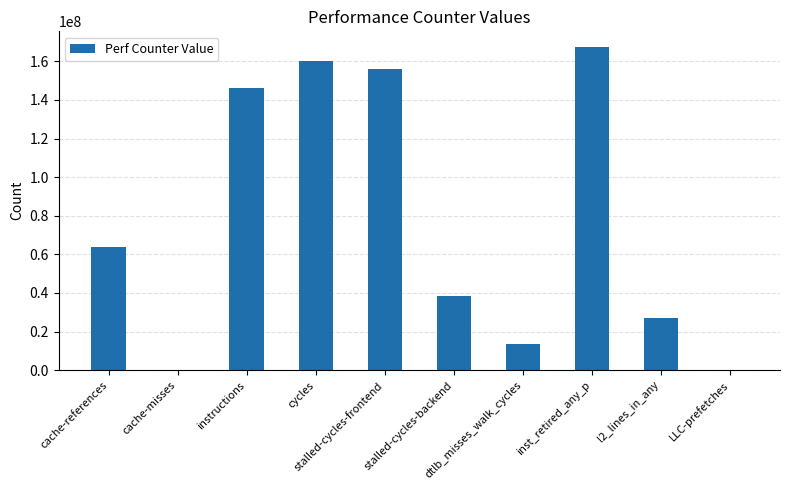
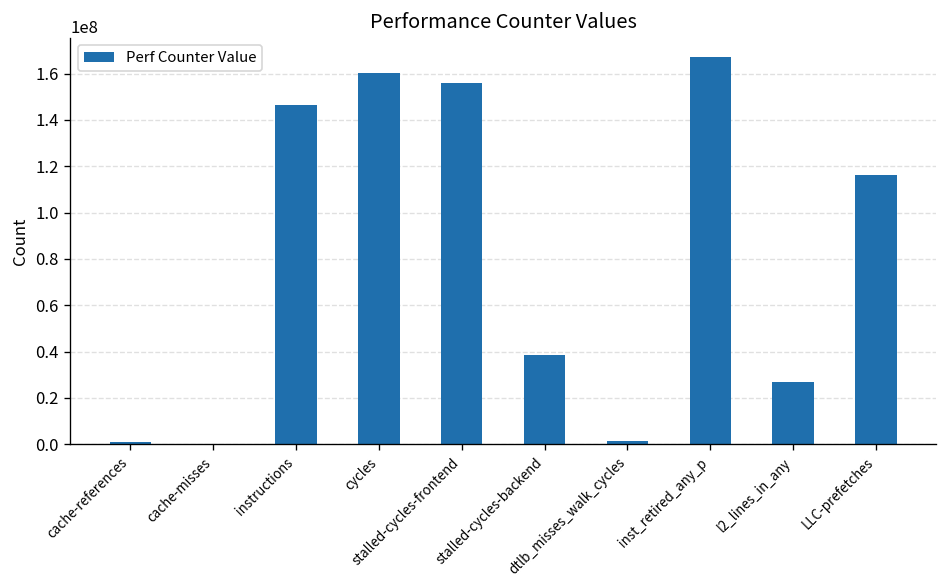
cache-references: 64000000 -> 1000000
dtlb_misses_walk_cycles: 13000000 -> 2000000
LLC-prefetches: 0 -> 116000000
